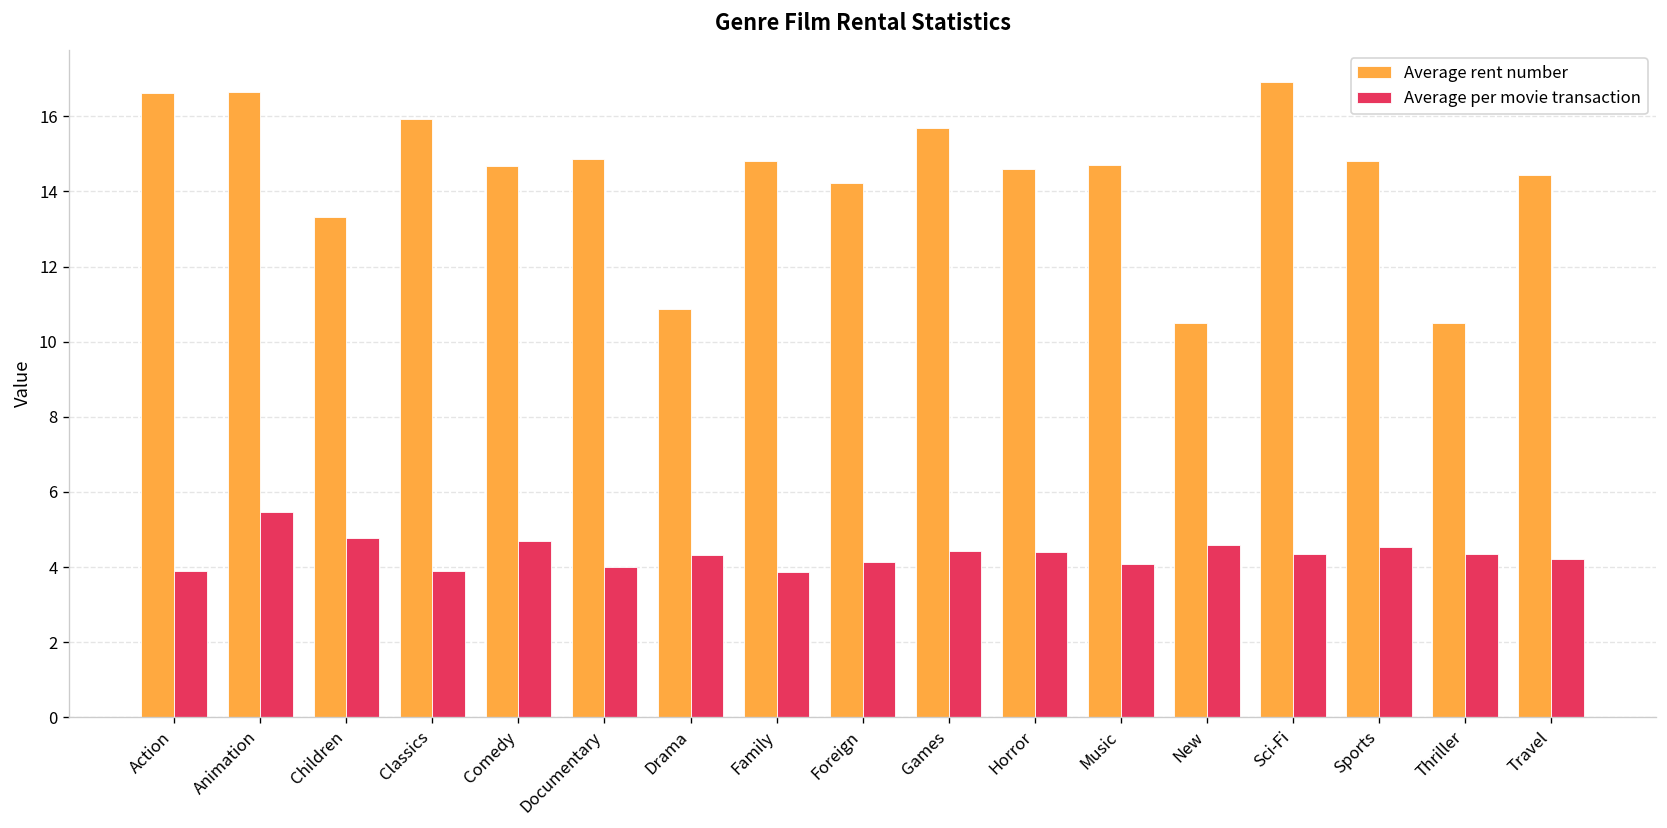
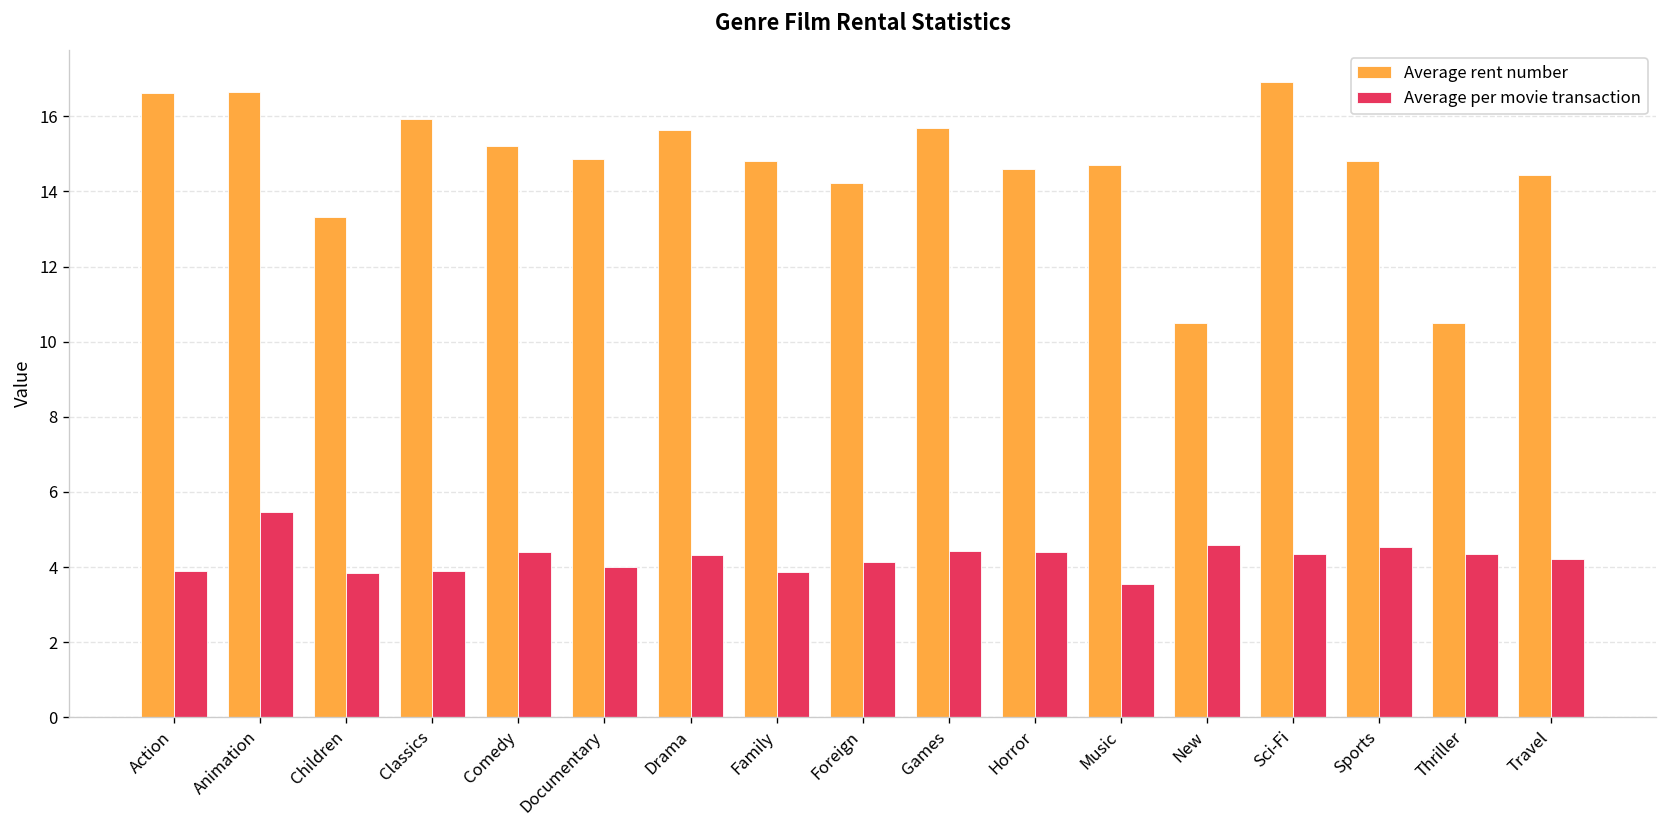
Average per movie transaction, Children: 4.8 -> 3.8
Average rent number, Comedy: 14.7 -> 15.2
Average per movie transaction, Comedy: 4.7 -> 4.4
Average rent number, Drama: 10.9 -> 15.6
Average per movie transaction, Music: 4.1 -> 3.6
